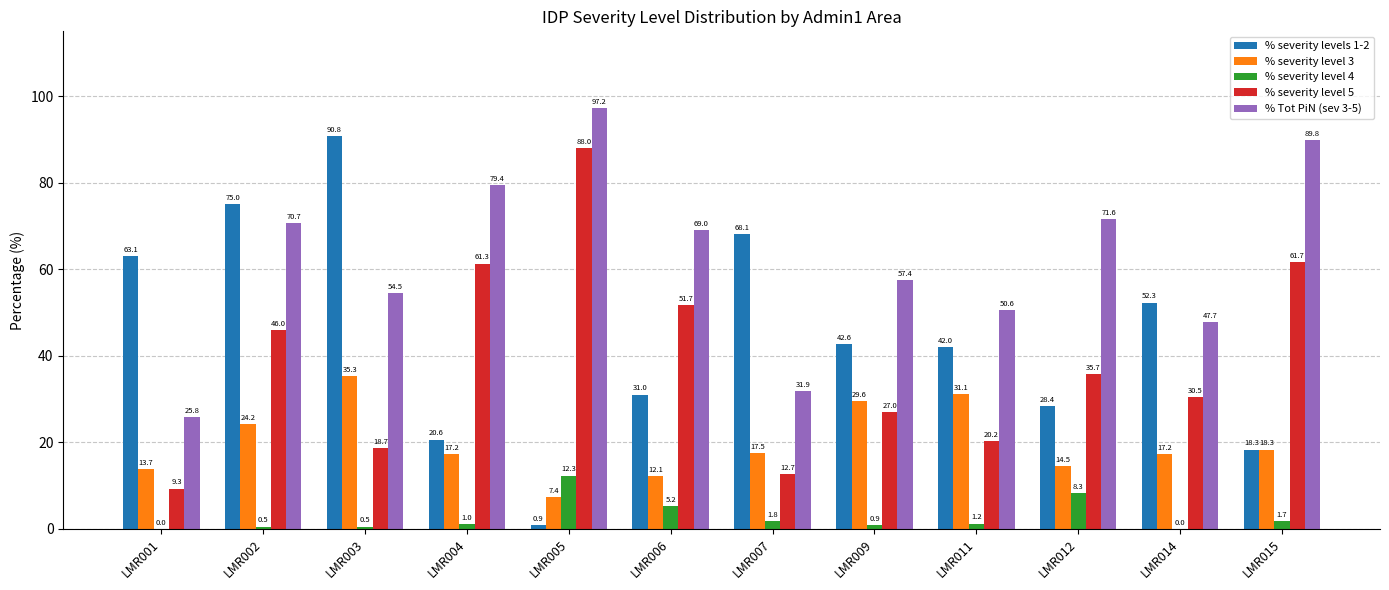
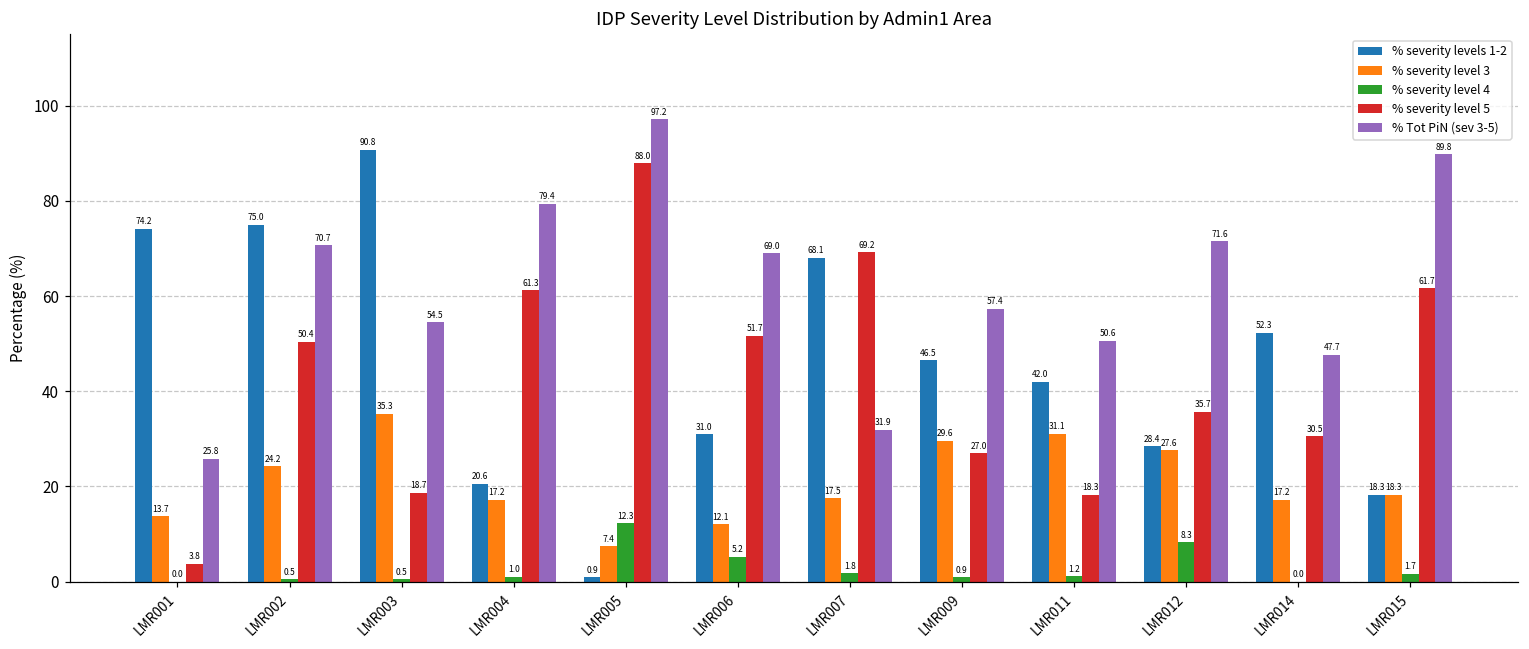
% severity levels 1-2, LMR001: 63.1 -> 74.2
% severity level 5, LMR001: 9.3 -> 3.8
% severity level 5, LMR002: 46.0 -> 50.4
% severity level 5, LMR007: 12.7 -> 69.2
% severity levels 1-2, LMR009: 42.6 -> 46.5
% severity level 5, LMR011: 20.2 -> 18.3
% severity level 3, LMR012: 14.5 -> 27.6
